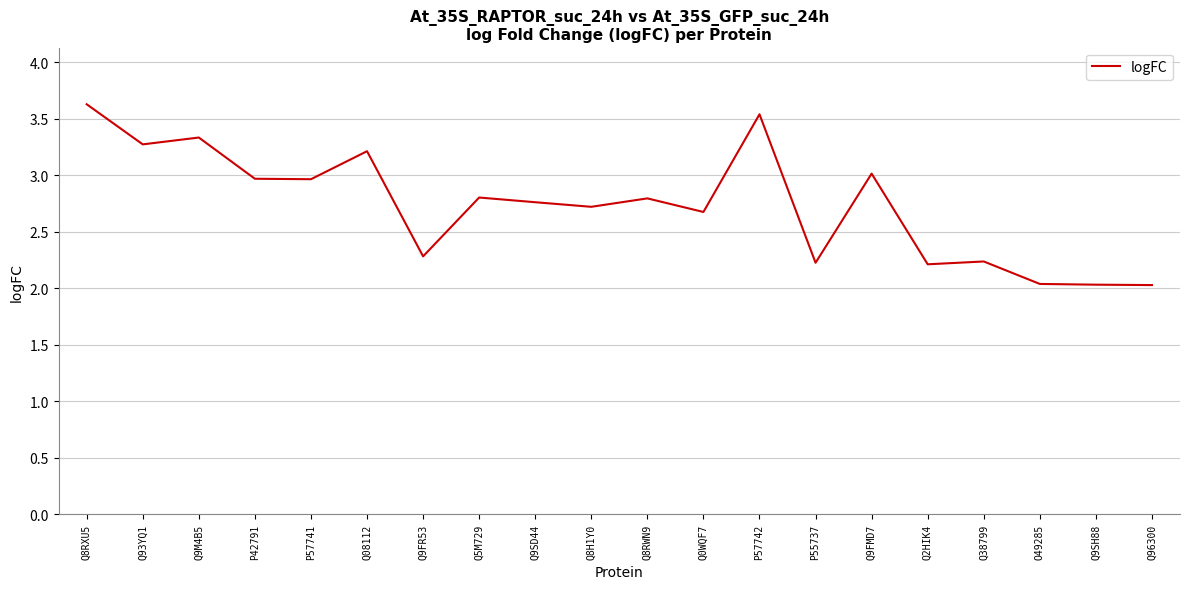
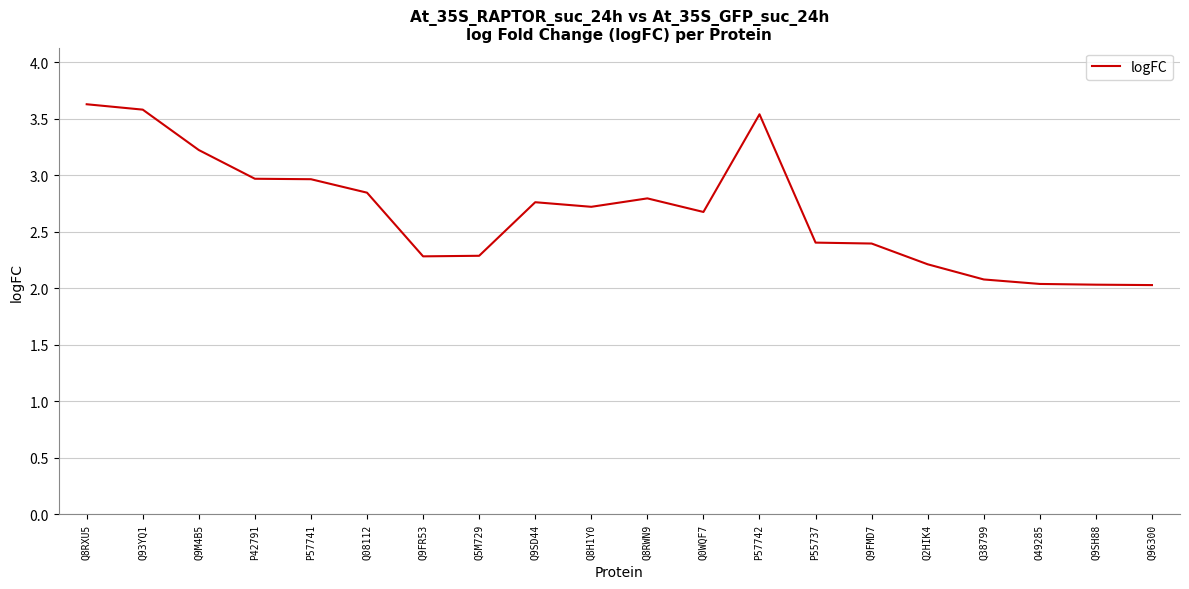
Q93YQ1: 3.27 -> 3.58
Q9M4B5: 3.33 -> 3.22
Q08112: 3.21 -> 2.85
Q5M729: 2.80 -> 2.29
P55737: 2.23 -> 2.40
Q9FMD7: 3.02 -> 2.40
Q38799: 2.24 -> 2.08
